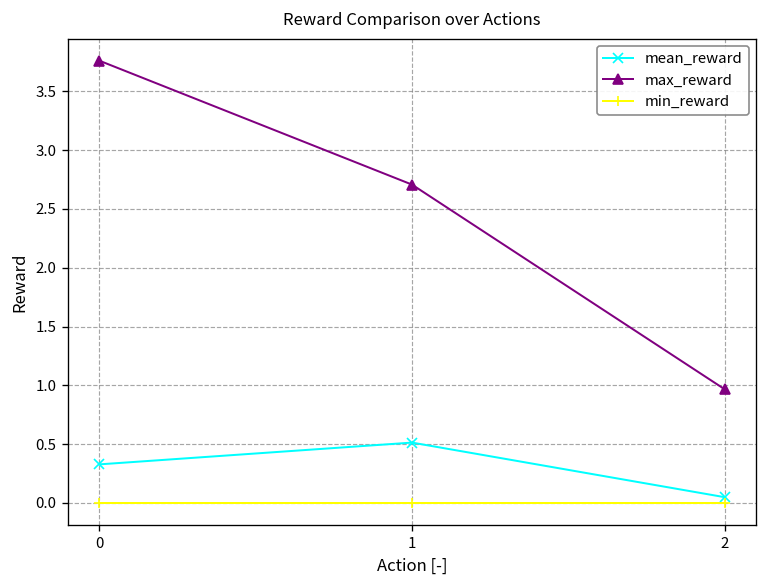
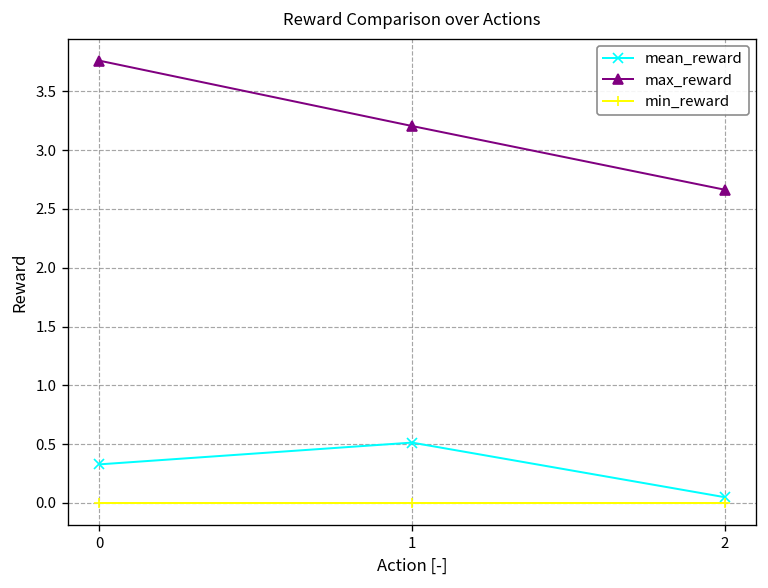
max_reward, 1: 2.7 -> 3.2
max_reward, 2: 1.0 -> 2.7
